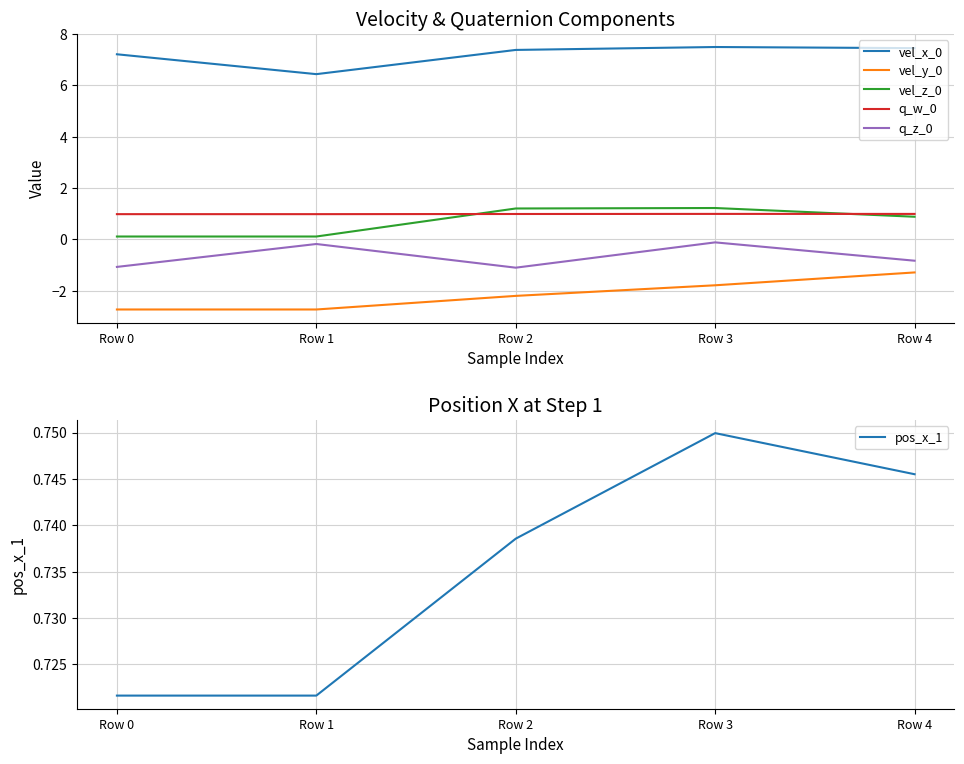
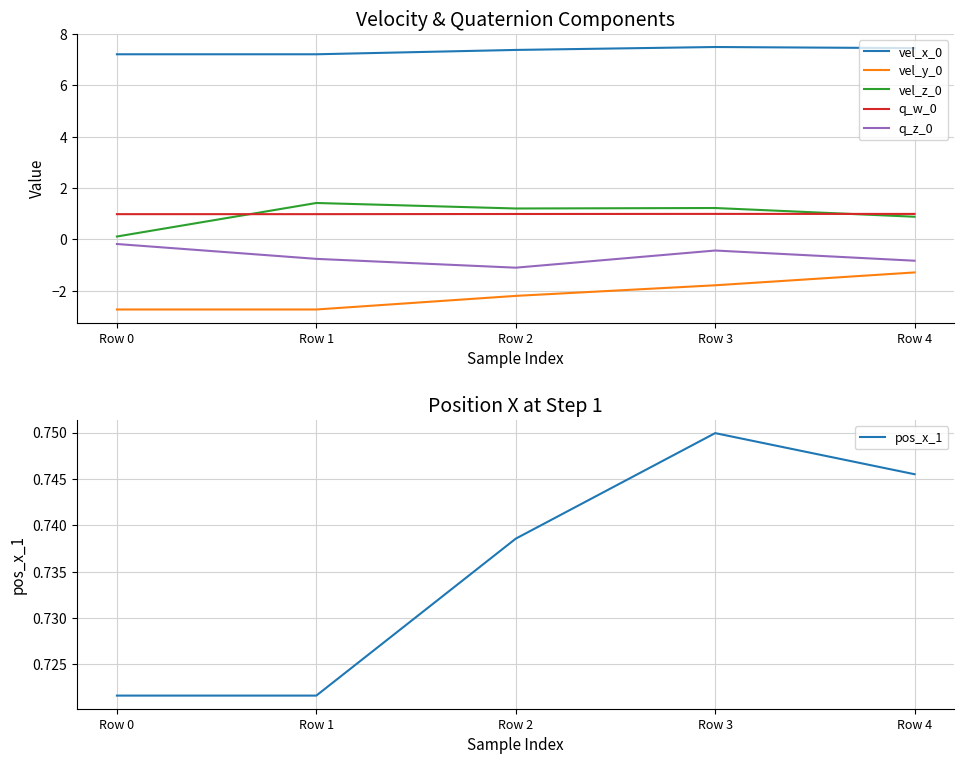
Velocity & Quaternion Components, q_z_0, Row 0: -1.1 -> -0.2
Velocity & Quaternion Components, vel_x_0, Row 1: 6.4 -> 7.2
Velocity & Quaternion Components, vel_z_0, Row 1: 0.1 -> 1.4
Velocity & Quaternion Components, q_z_0, Row 1: -0.2 -> -0.8
Velocity & Quaternion Components, q_z_0, Row 3: -0.1 -> -0.4
